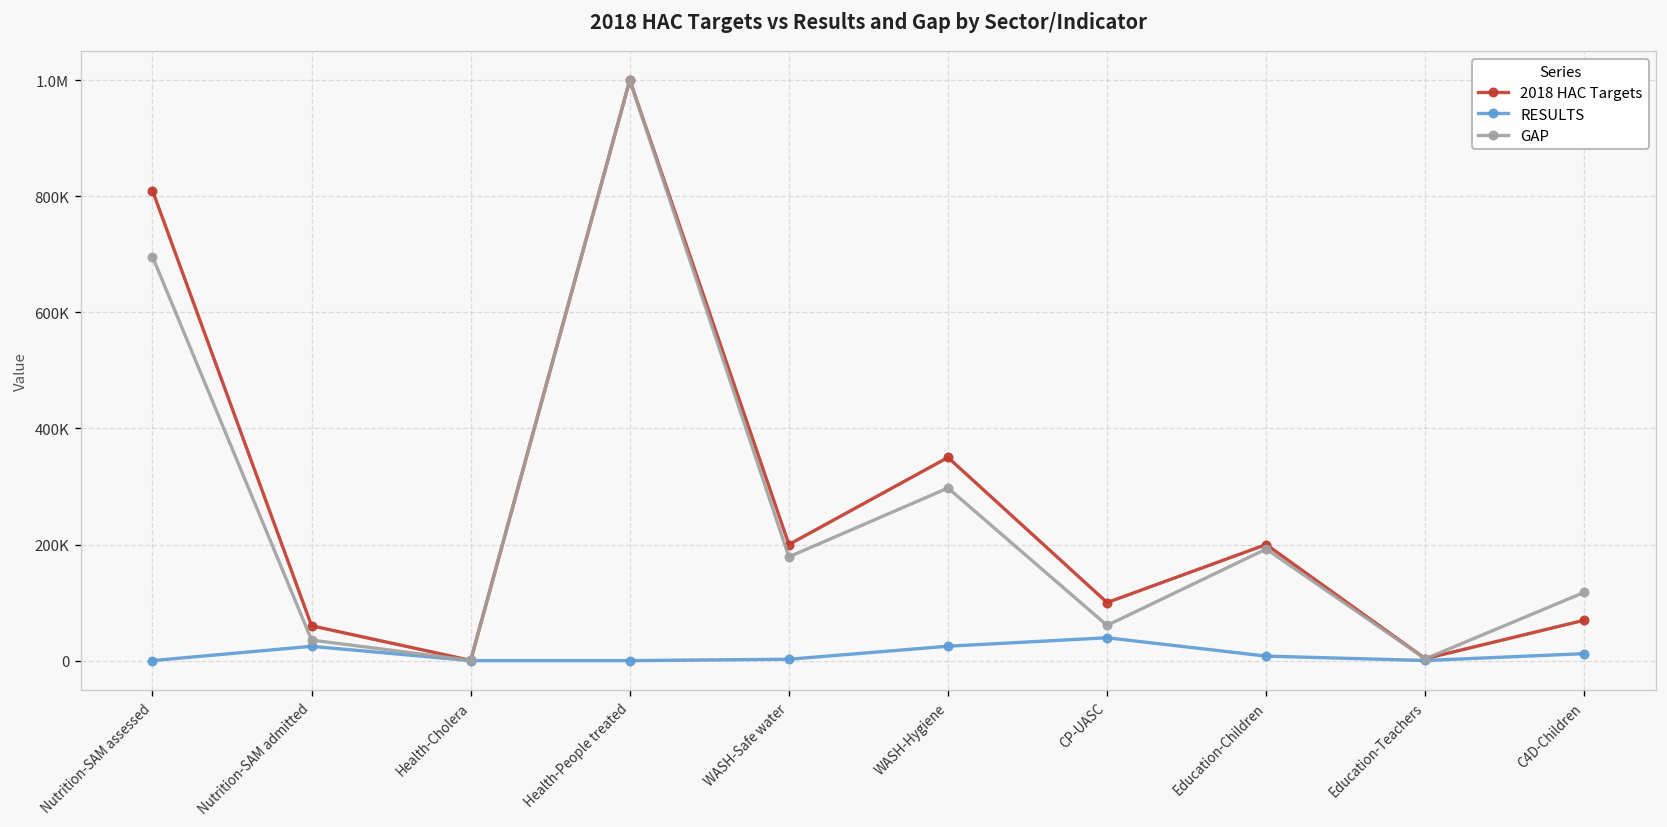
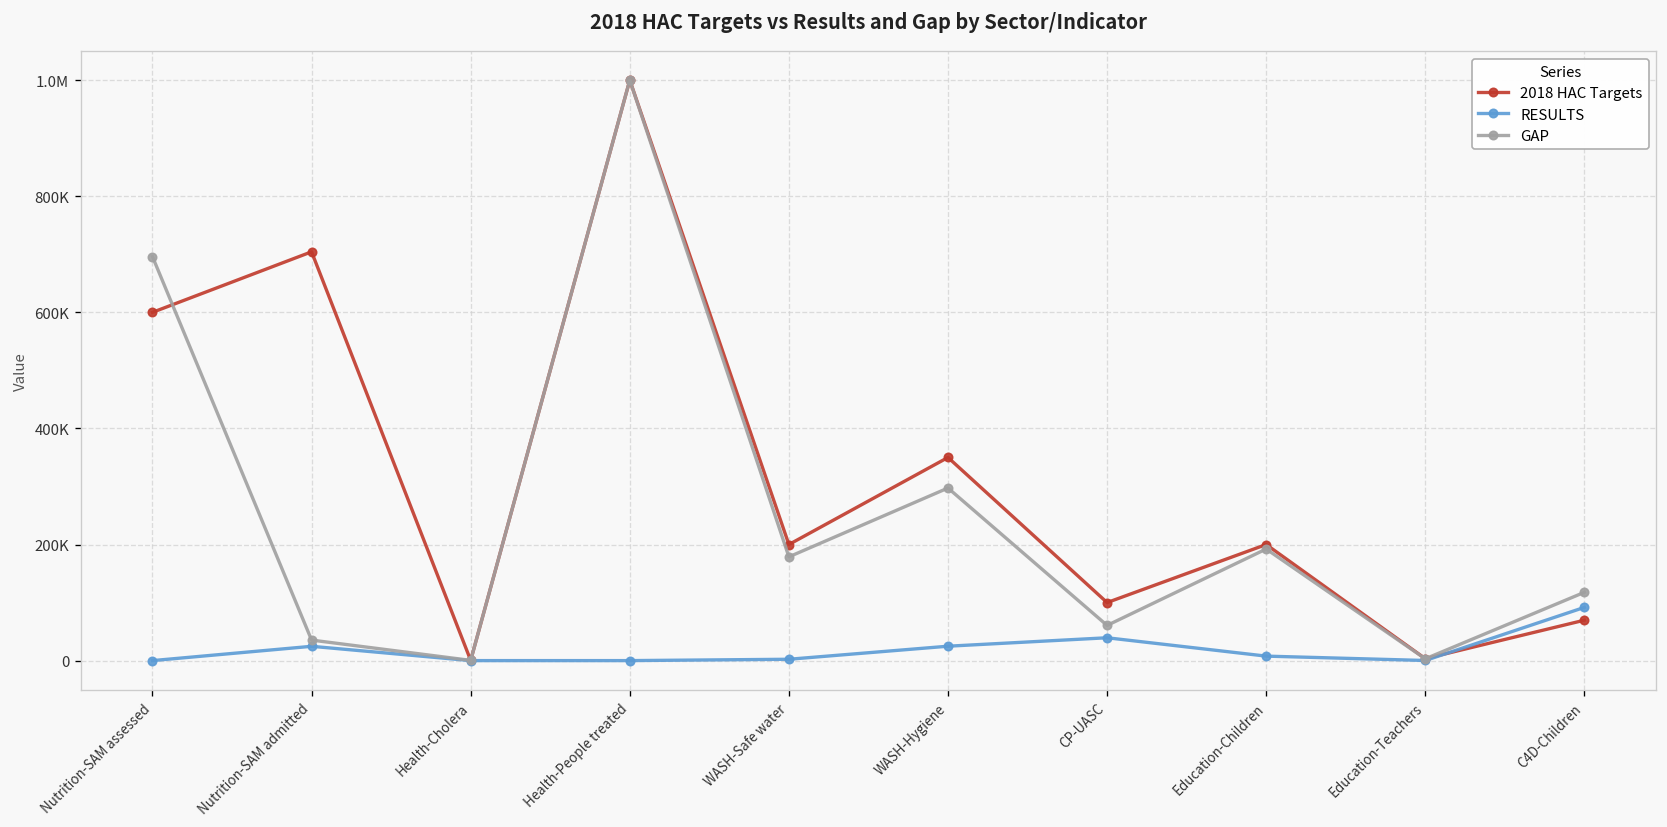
2018 HAC Targets, Nutrition-SAM assessed: 810000 -> 600000
2018 HAC Targets, Nutrition-SAM admitted: 60000 -> 700000
RESULTS, C4D-Children: 10000 -> 90000
